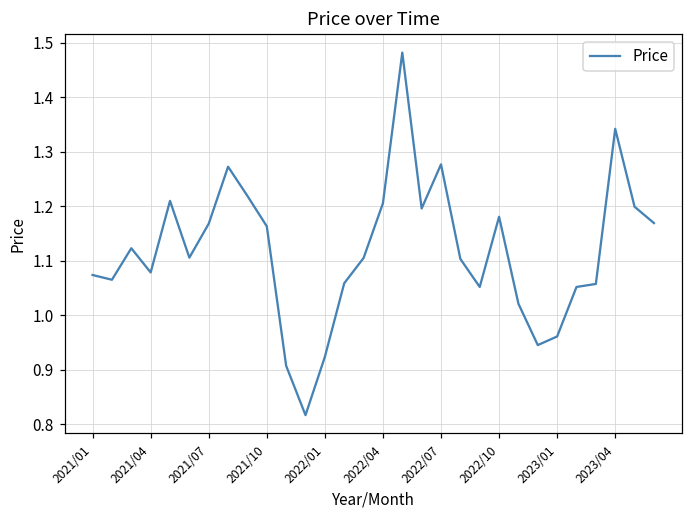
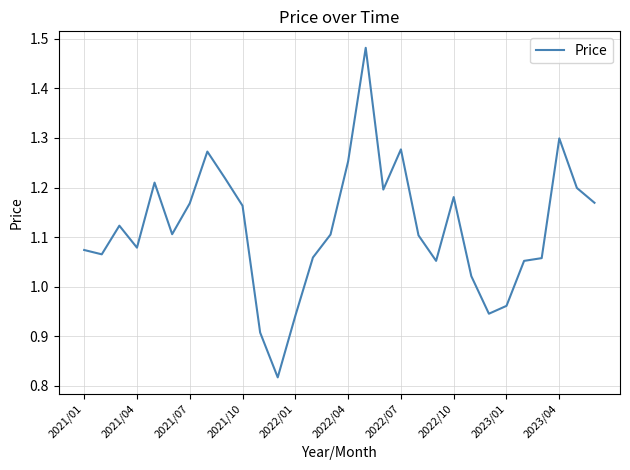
2022/01: 0.92 -> 0.94
2022/04: 1.21 -> 1.25
2023/04: 1.34 -> 1.30
